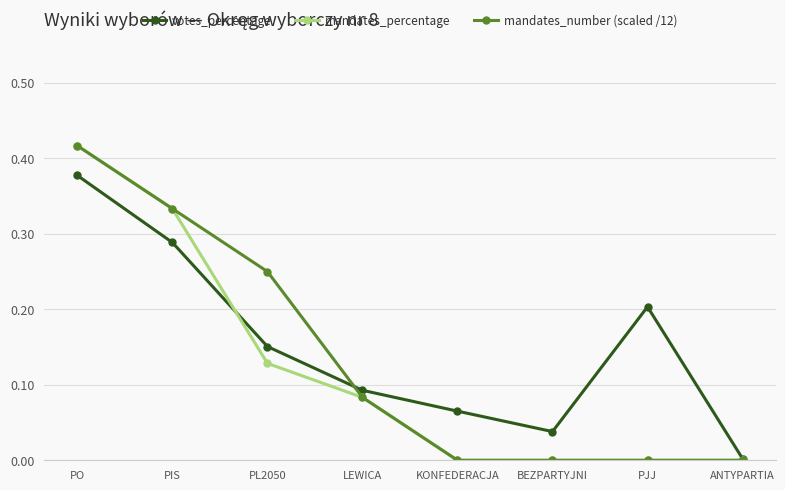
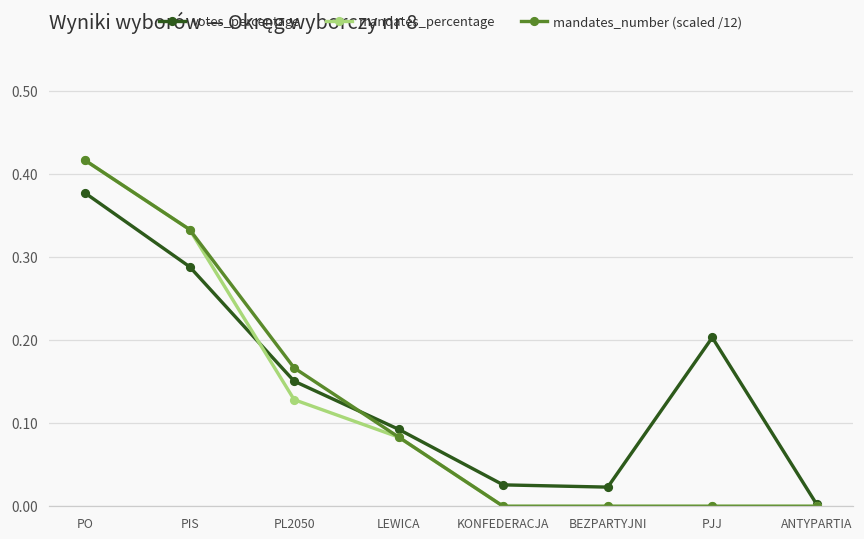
mandates_number (scaled /12), PL2050: 0.25 -> 0.17
votes_percentage, KONFEDERACJA: 0.07 -> 0.03
votes_percentage, BEZPARTYJNI: 0.04 -> 0.02
